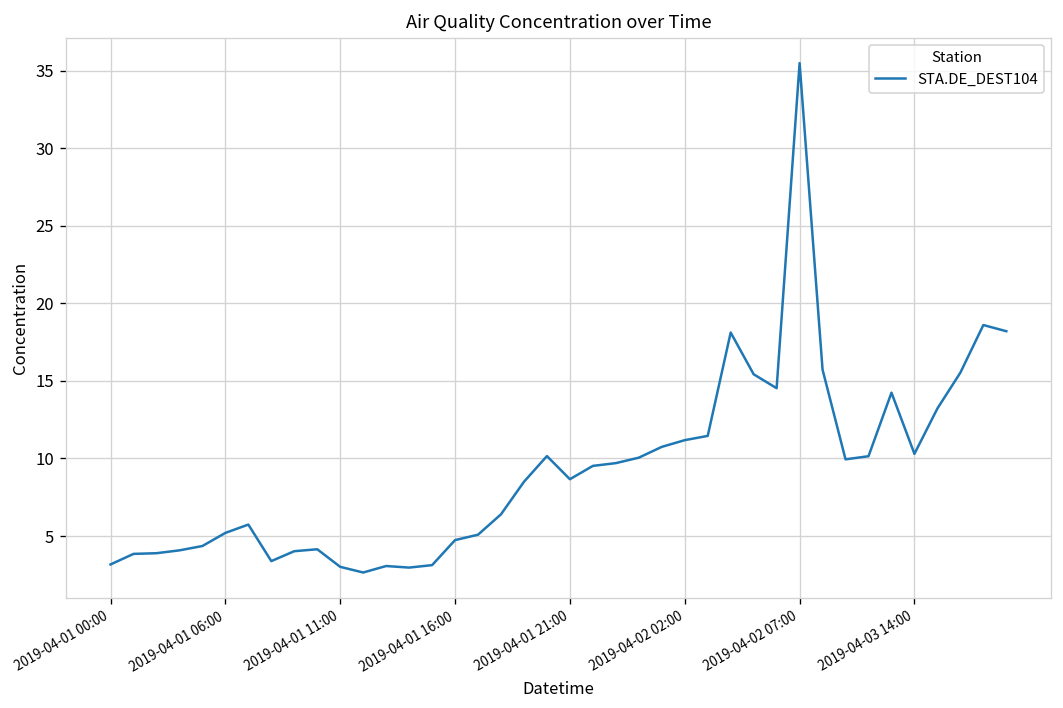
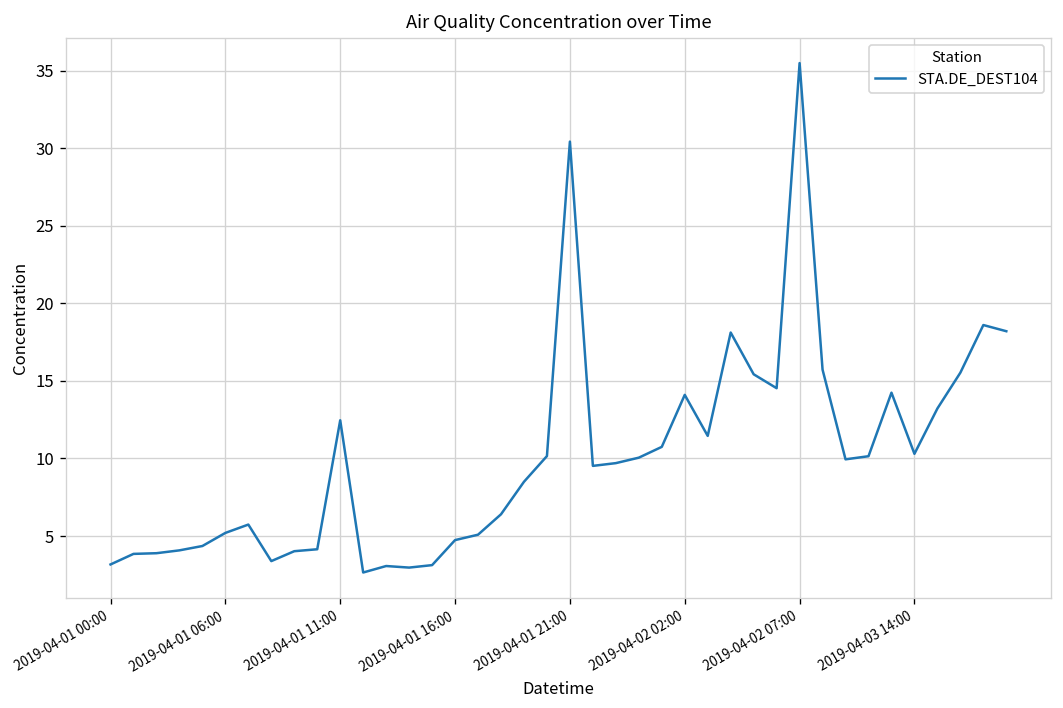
2019-04-01 11:00: 3.0 -> 12.5
2019-04-01 21:00: 8.7 -> 30.4
2019-04-02 02:00: 11.2 -> 14.1
